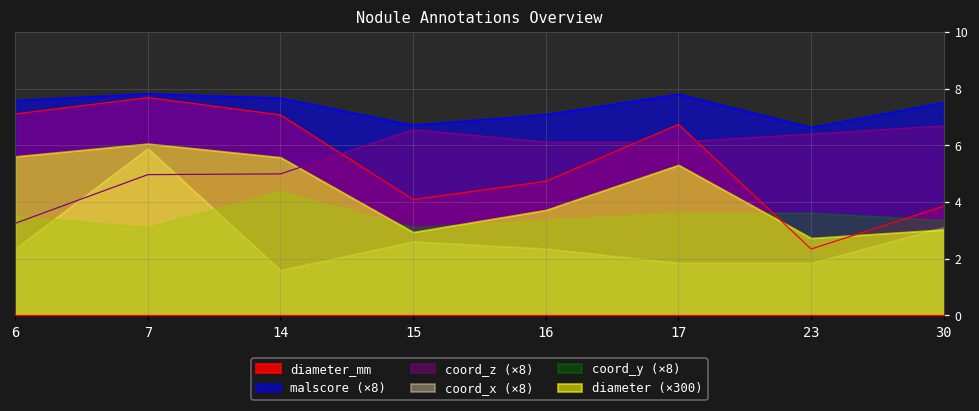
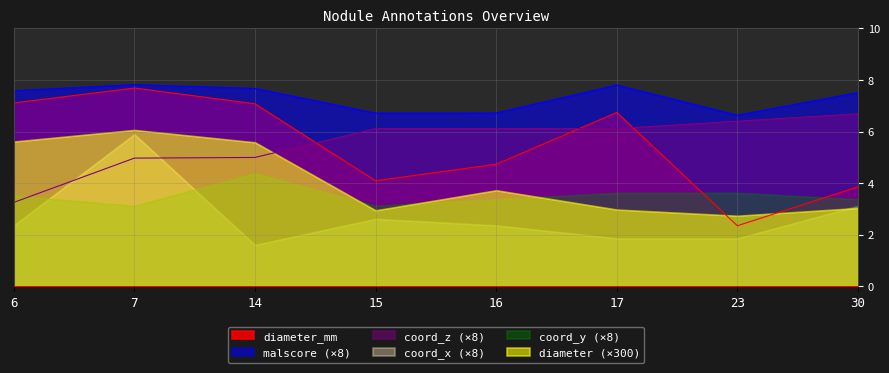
coord_z (×8), 15: 6.6 -> 6.1
malscore (×8), 16: 7.1 -> 6.7
diameter (×300), 17: 5.3 -> 3.0
